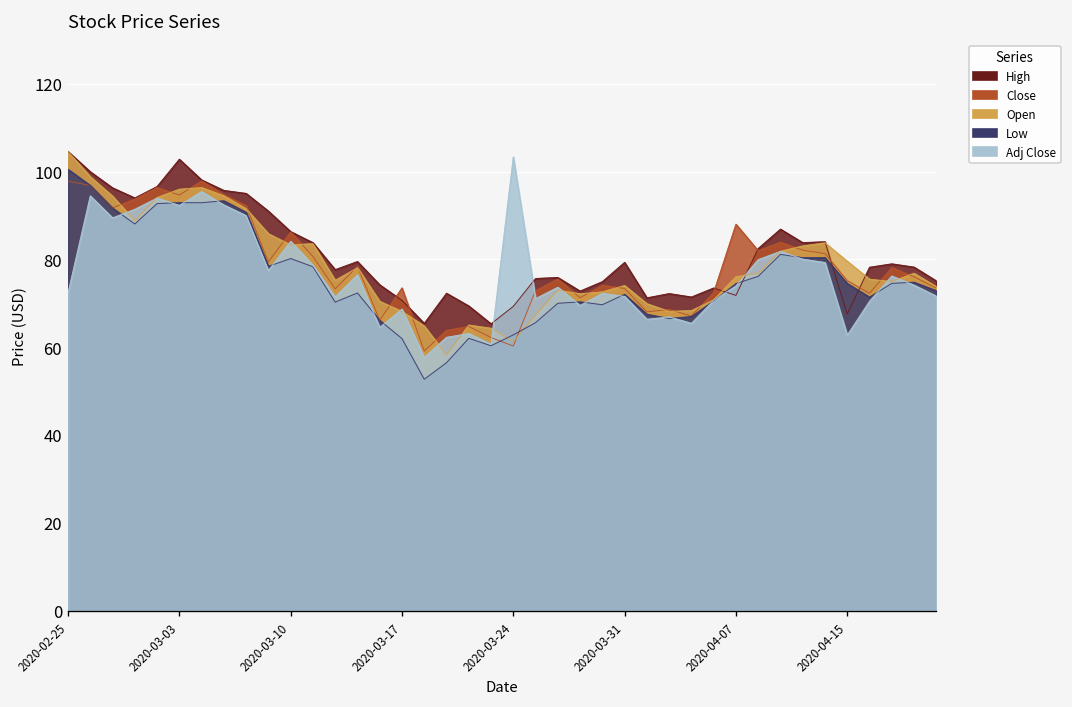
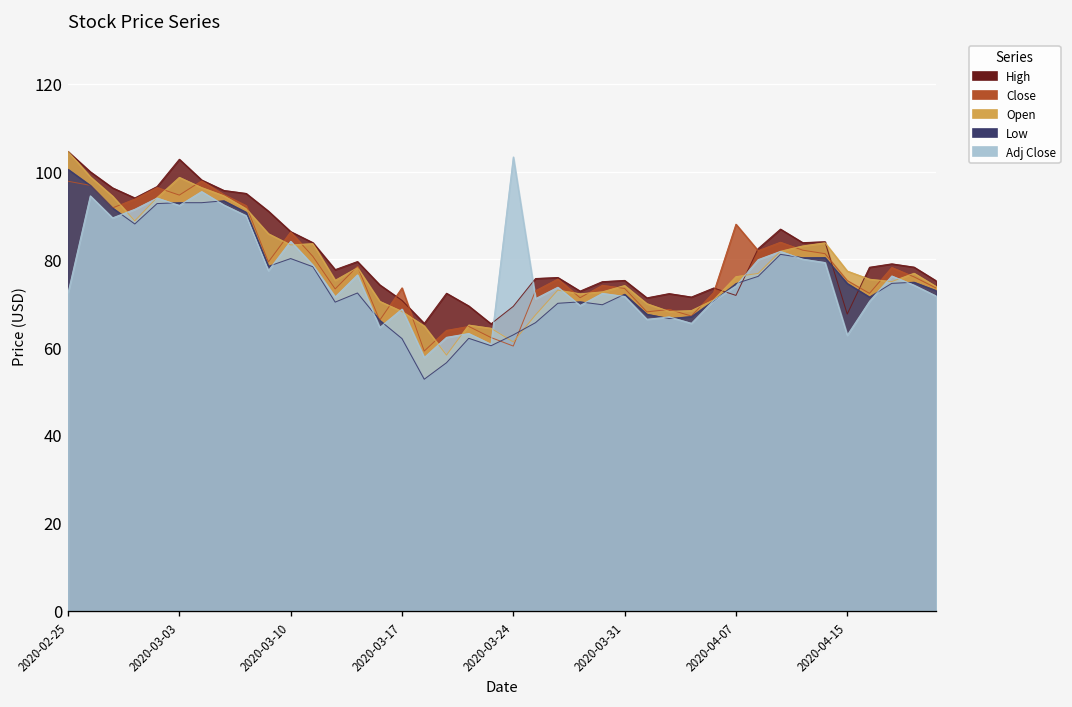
Open, 2020-03-03: 96 -> 99
High, 2020-03-31: 79 -> 75
Open, 2020-04-15: 80 -> 77
